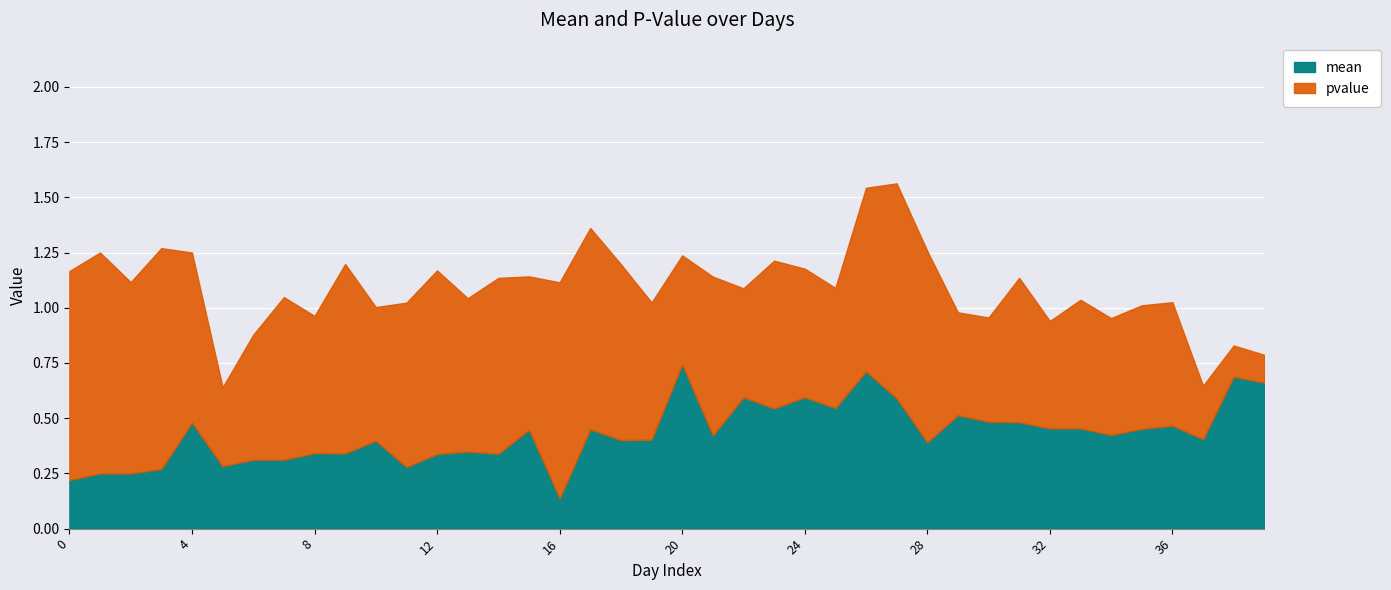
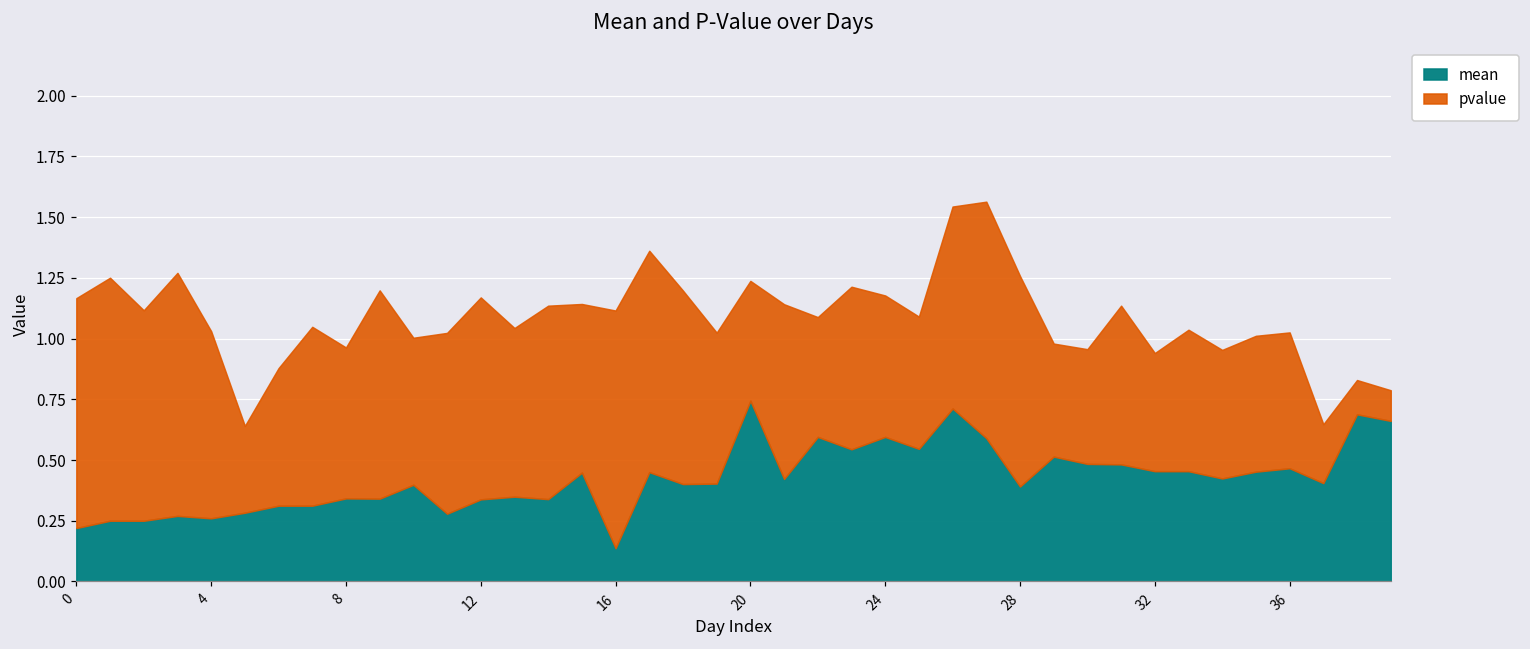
mean, 4: 0.48 -> 0.26
